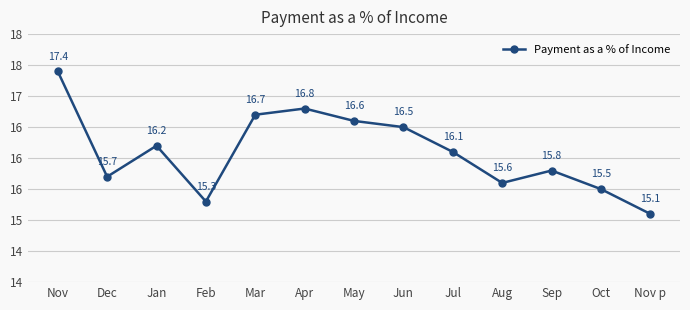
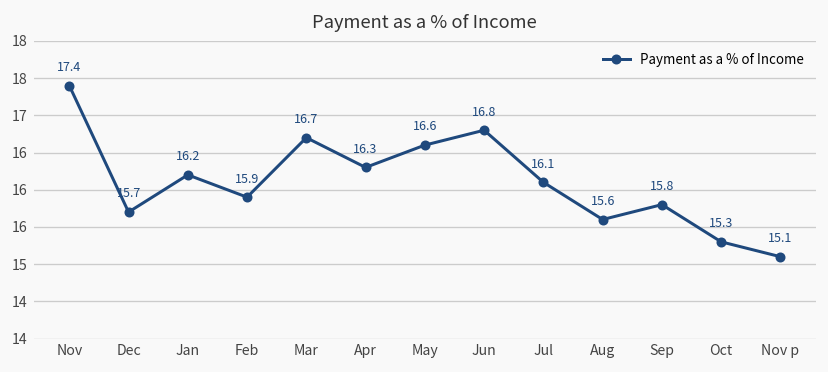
Feb: 15.3 -> 15.9
Apr: 16.8 -> 16.3
Jun: 16.5 -> 16.8
Oct: 15.5 -> 15.3
